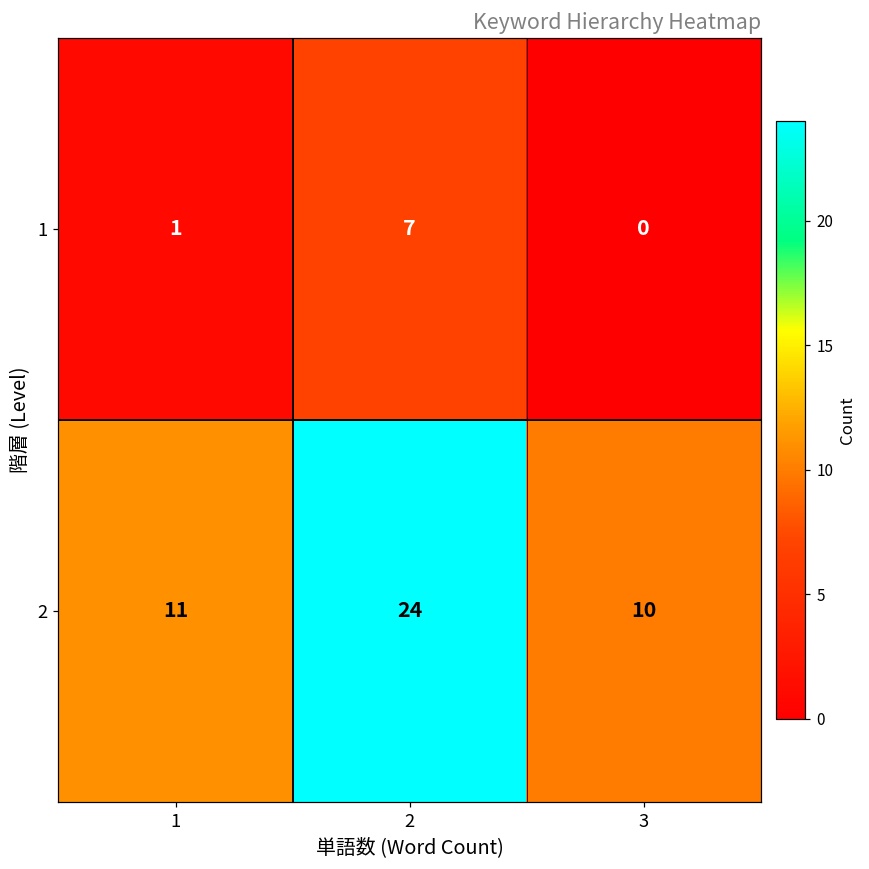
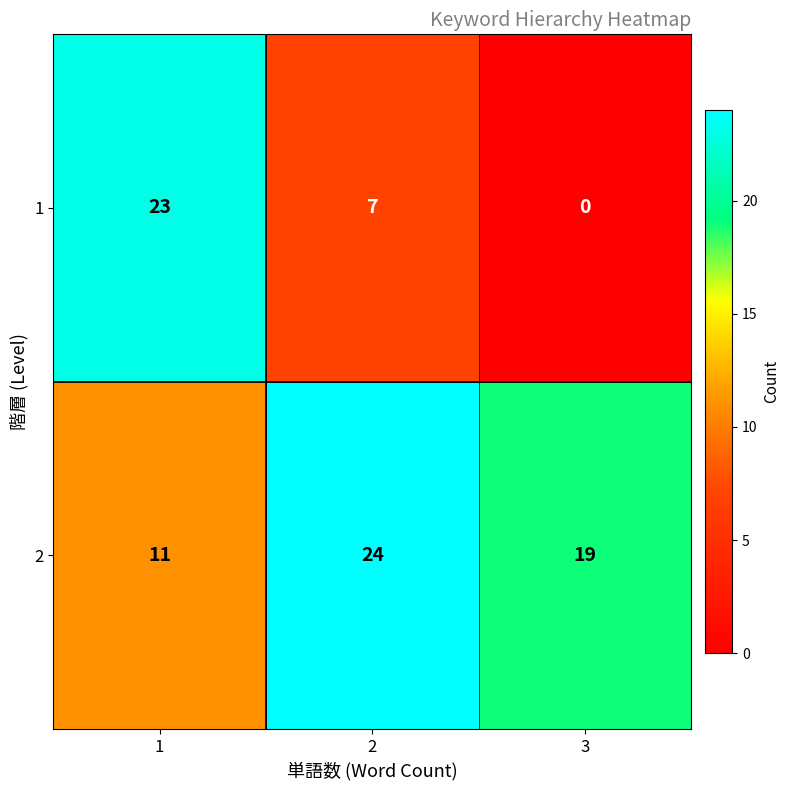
1, 1: 1 -> 23
2, 3: 10 -> 19
